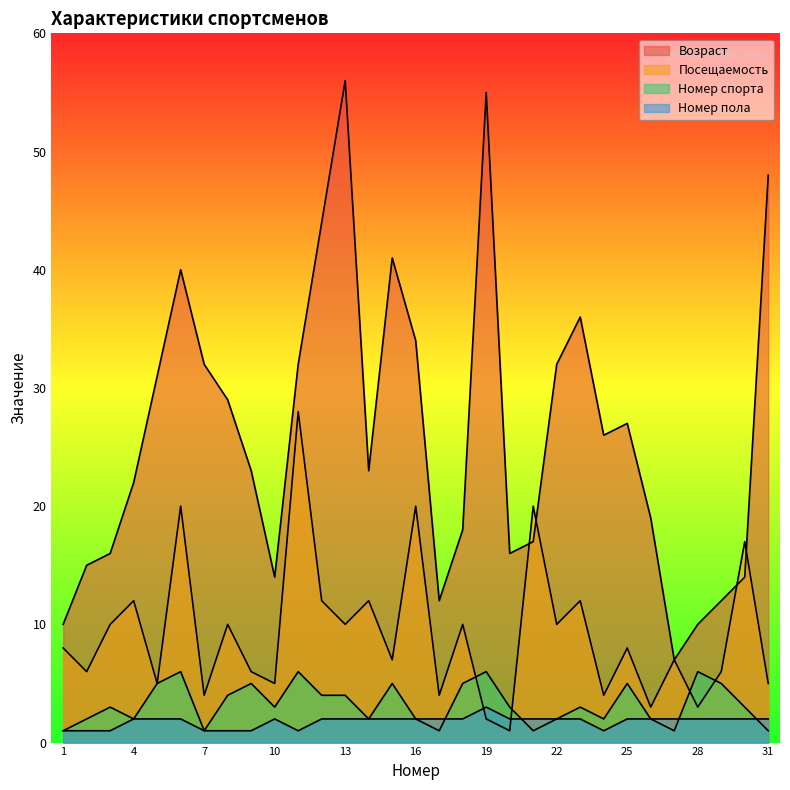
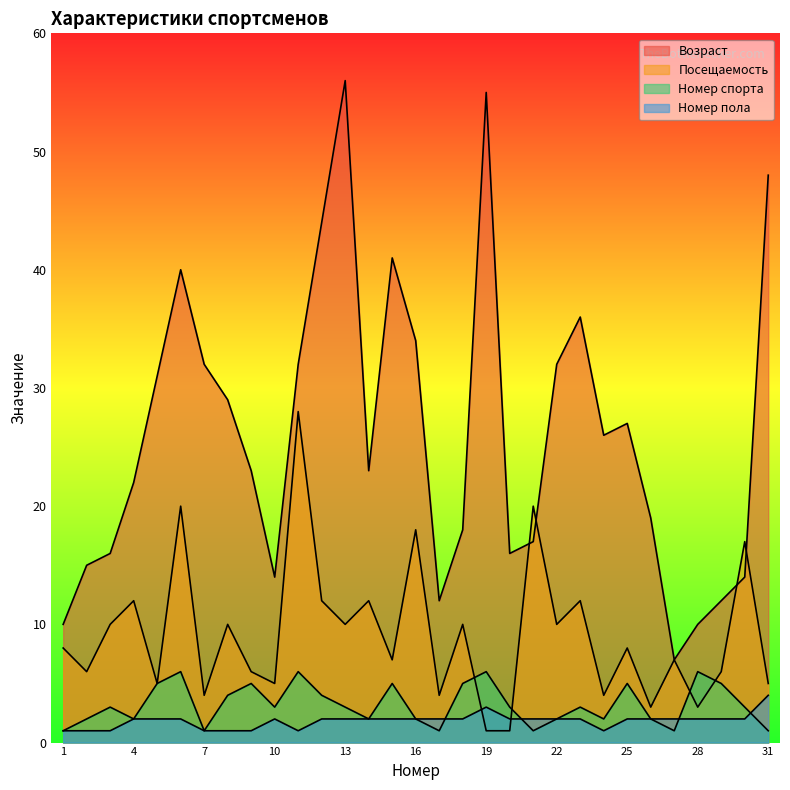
Номер спорта, 13: 4 -> 3
Посещаемость, 16: 20 -> 18
Посещаемость, 19: 2 -> 1
Номер пола, 31: 2 -> 4
